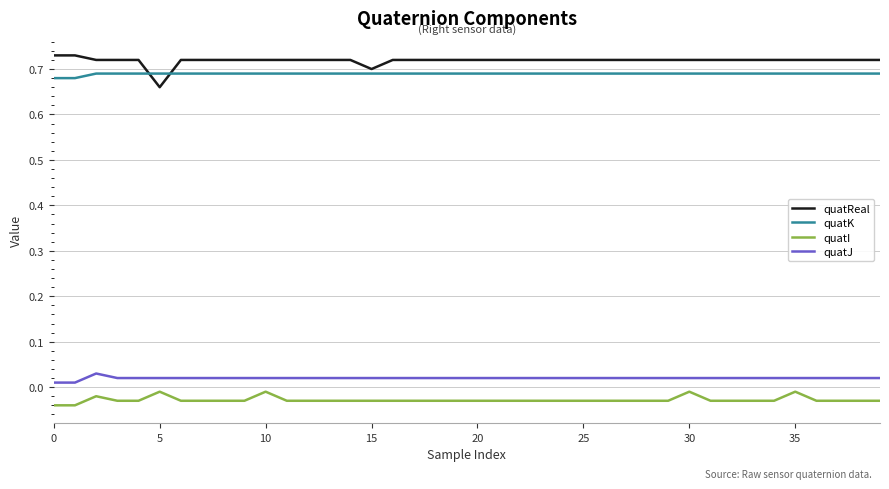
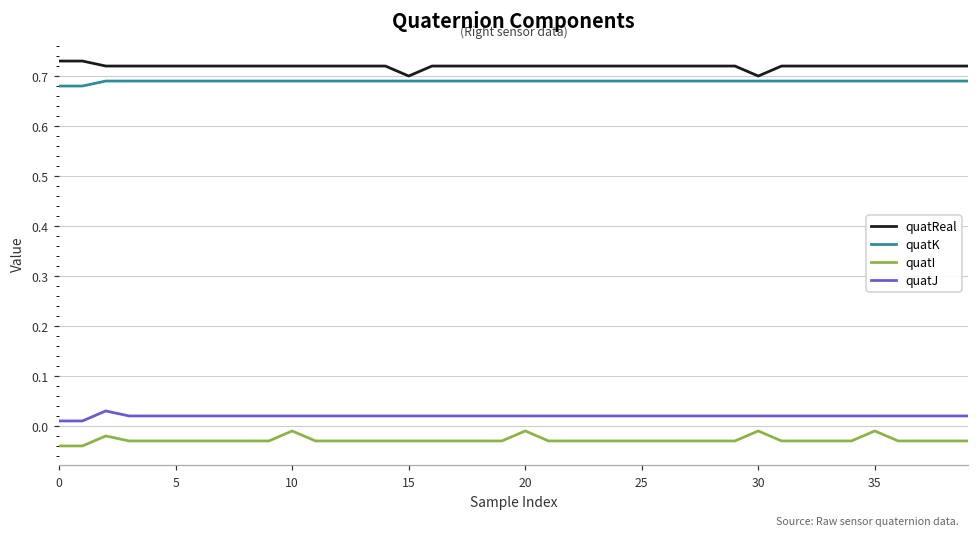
quatReal, 5: 0.66 -> 0.72
quatI, 5: -0.01 -> -0.03
quatI, 20: -0.03 -> -0.01
quatReal, 30: 0.72 -> 0.70
